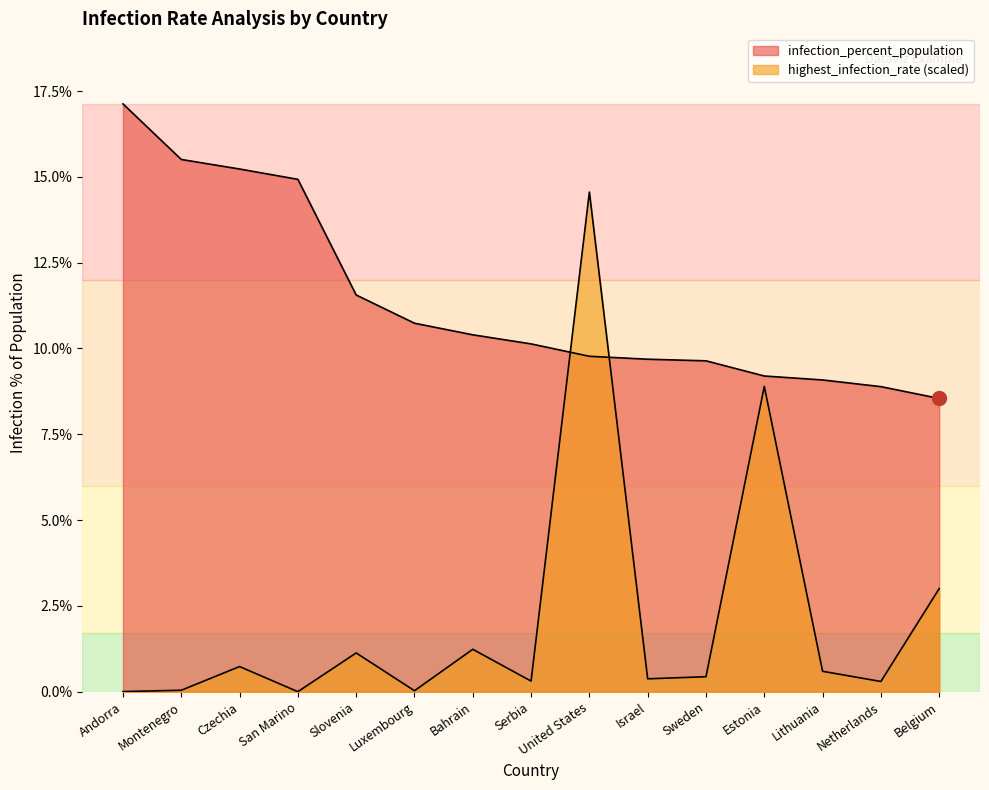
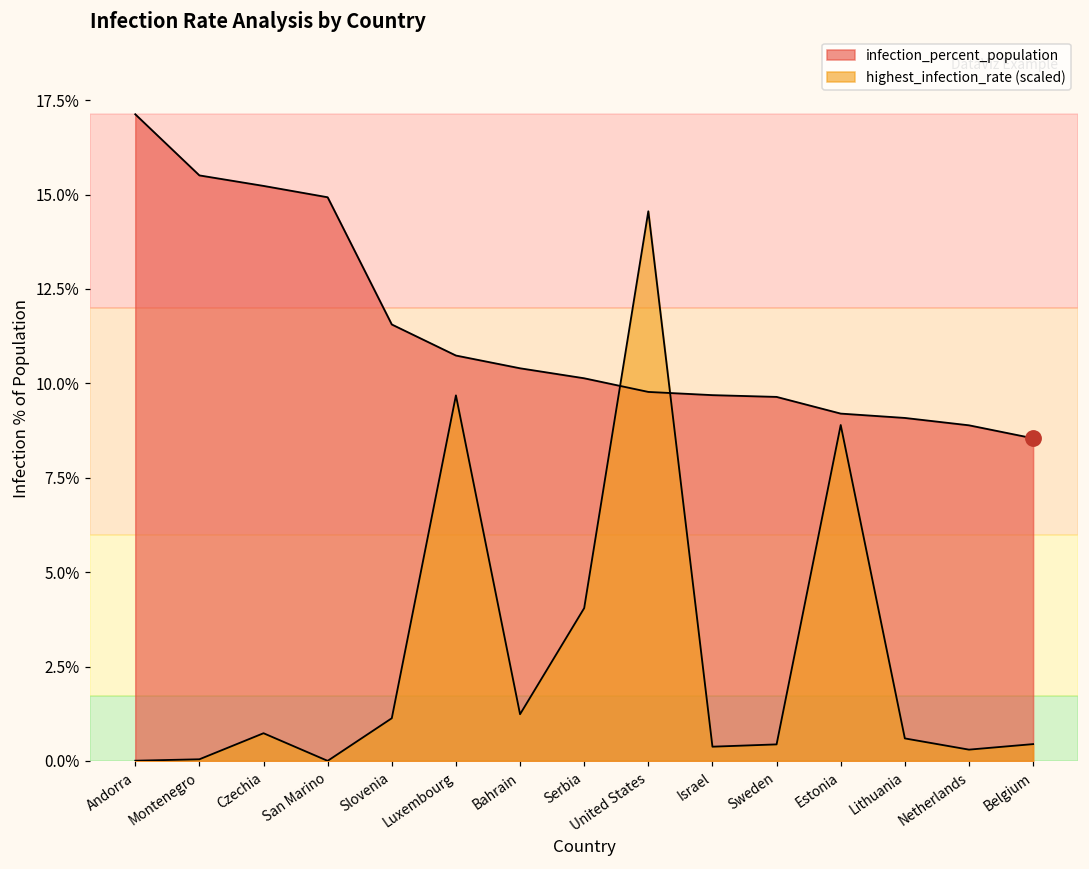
highest_infection_rate (scaled), Luxembourg: 0.0% -> 9.7%
highest_infection_rate (scaled), Serbia: 0.3% -> 4.0%
highest_infection_rate (scaled), Belgium: 3.0% -> 0.4%
